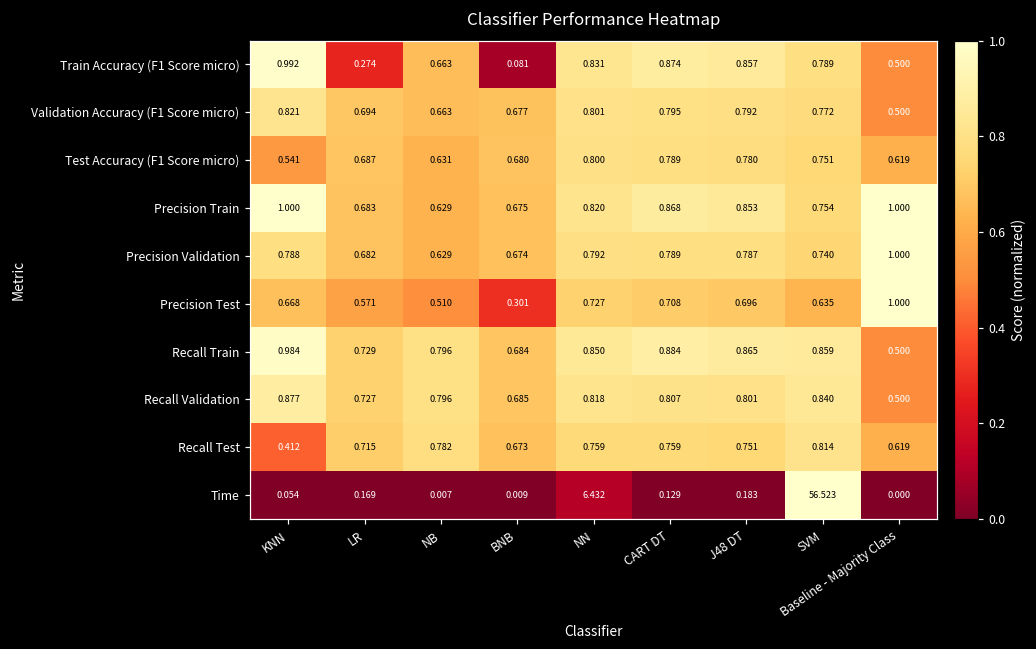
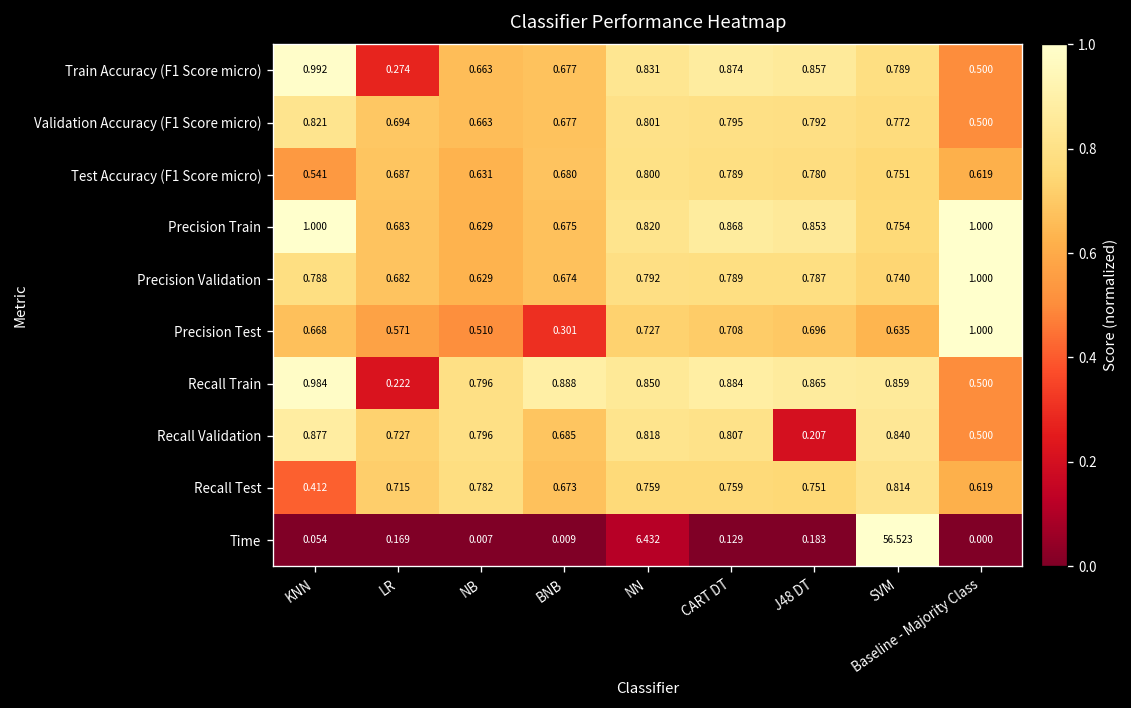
Train Accuracy (F1 Score micro), BNB: 0.081 -> 0.677
Recall Train, LR: 0.729 -> 0.222
Recall Train, BNB: 0.684 -> 0.888
Recall Validation, J48 DT: 0.801 -> 0.207
